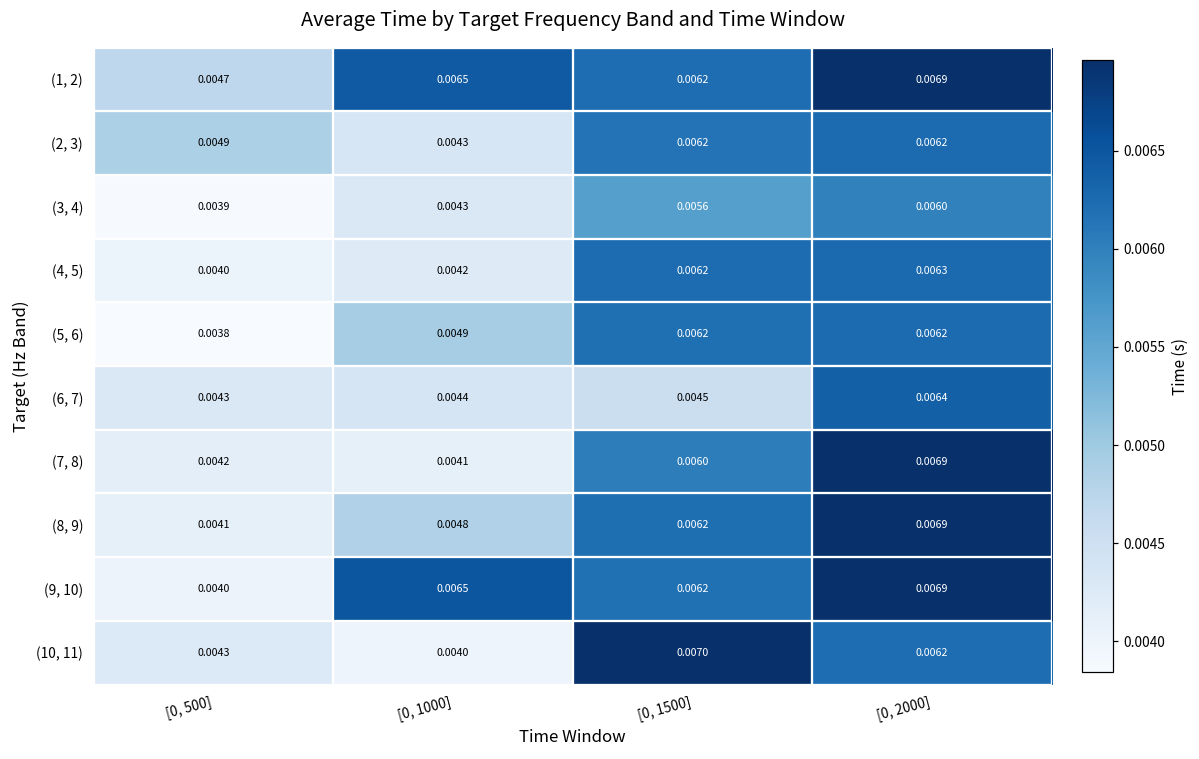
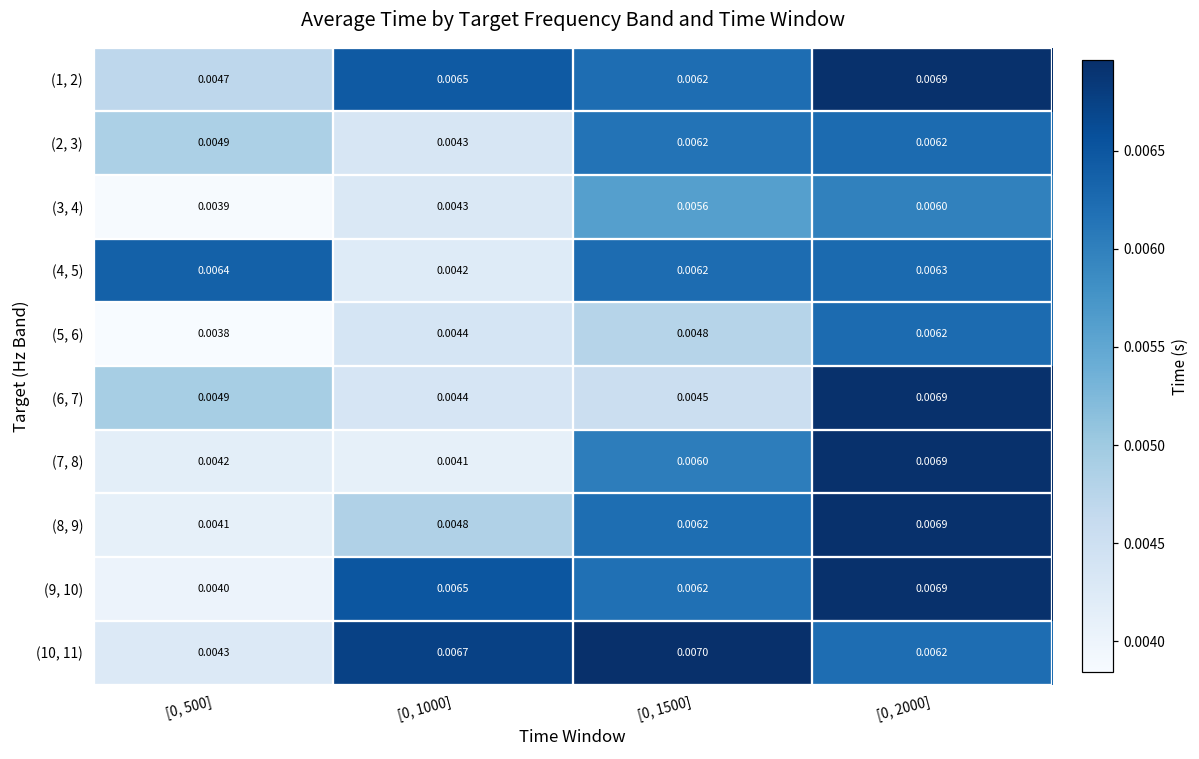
(4, 5), [0, 500]: 0.0040 -> 0.0064
(5, 6), [0, 1000]: 0.0049 -> 0.0044
(5, 6), [0, 1500]: 0.0062 -> 0.0048
(6, 7), [0, 500]: 0.0043 -> 0.0049
(6, 7), [0, 2000]: 0.0064 -> 0.0069
(10, 11), [0, 1000]: 0.0040 -> 0.0067
